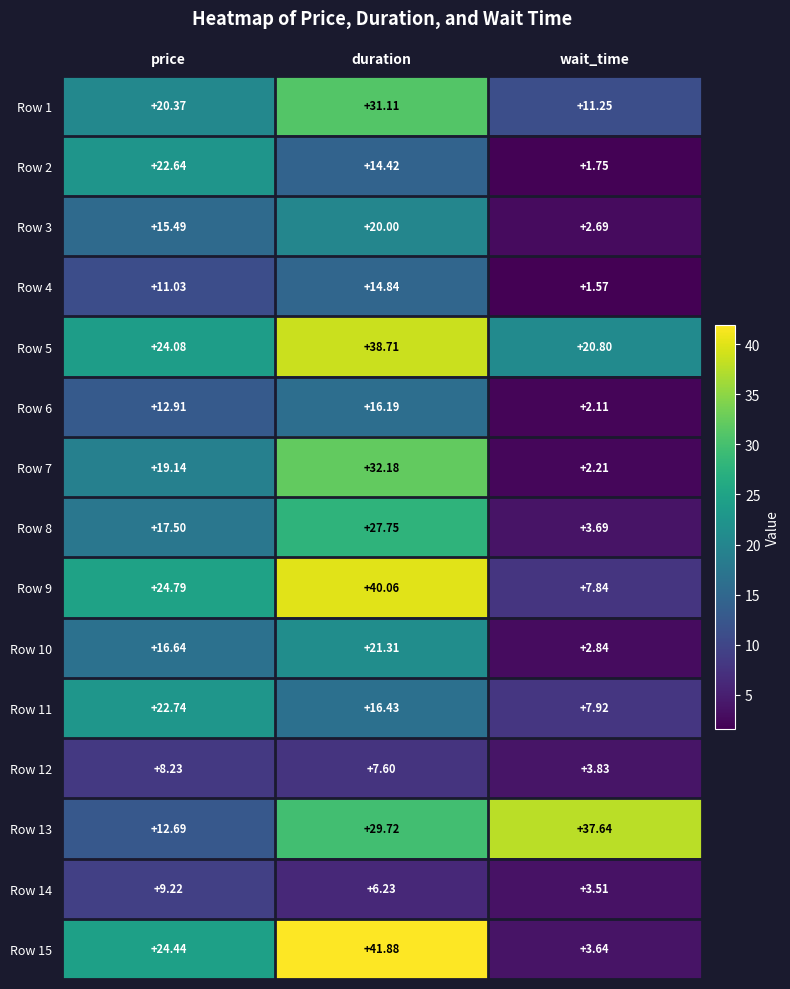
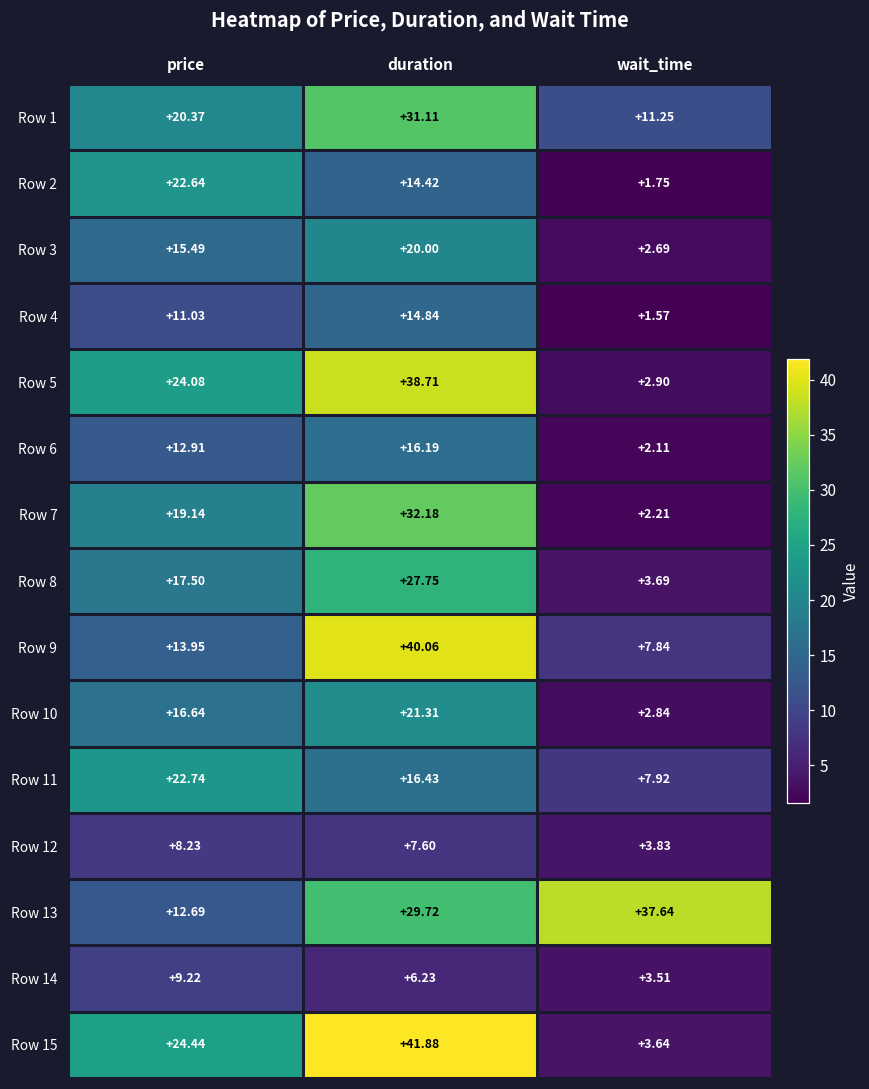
Row 5, wait_time: +20.80 -> +2.90
Row 9, price: +24.79 -> +13.95
